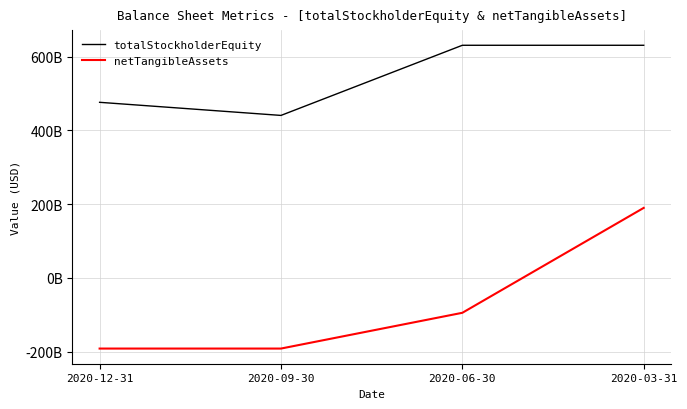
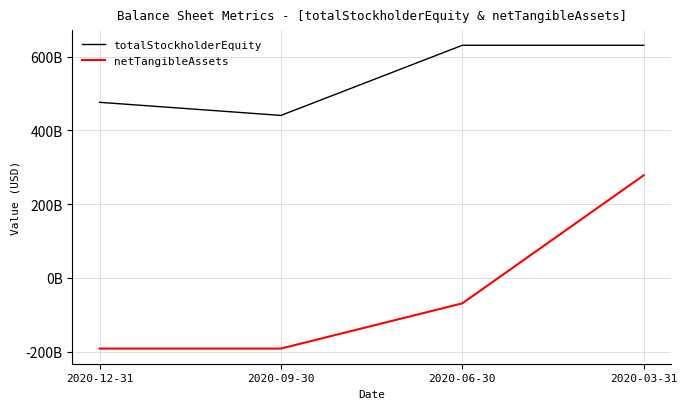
netTangibleAssets, 2020-06-30: -90000000000 -> -70000000000
netTangibleAssets, 2020-03-31: 190000000000 -> 280000000000
